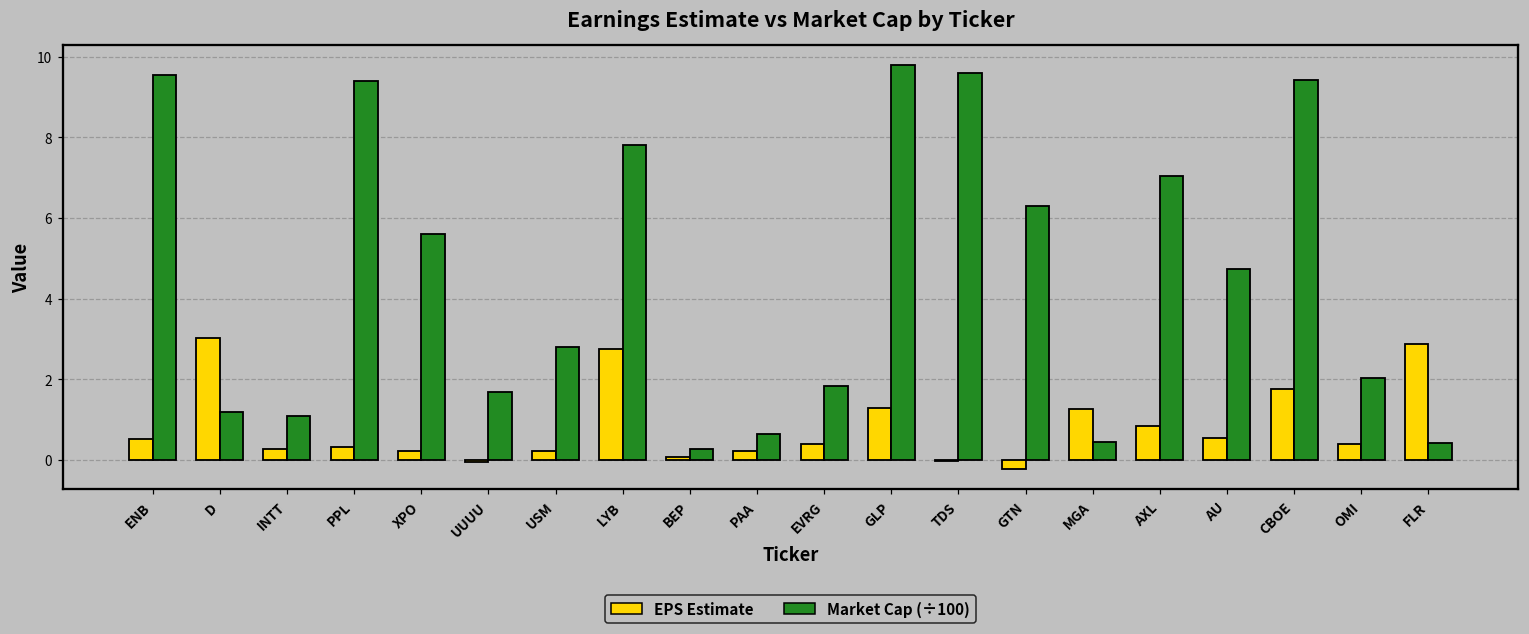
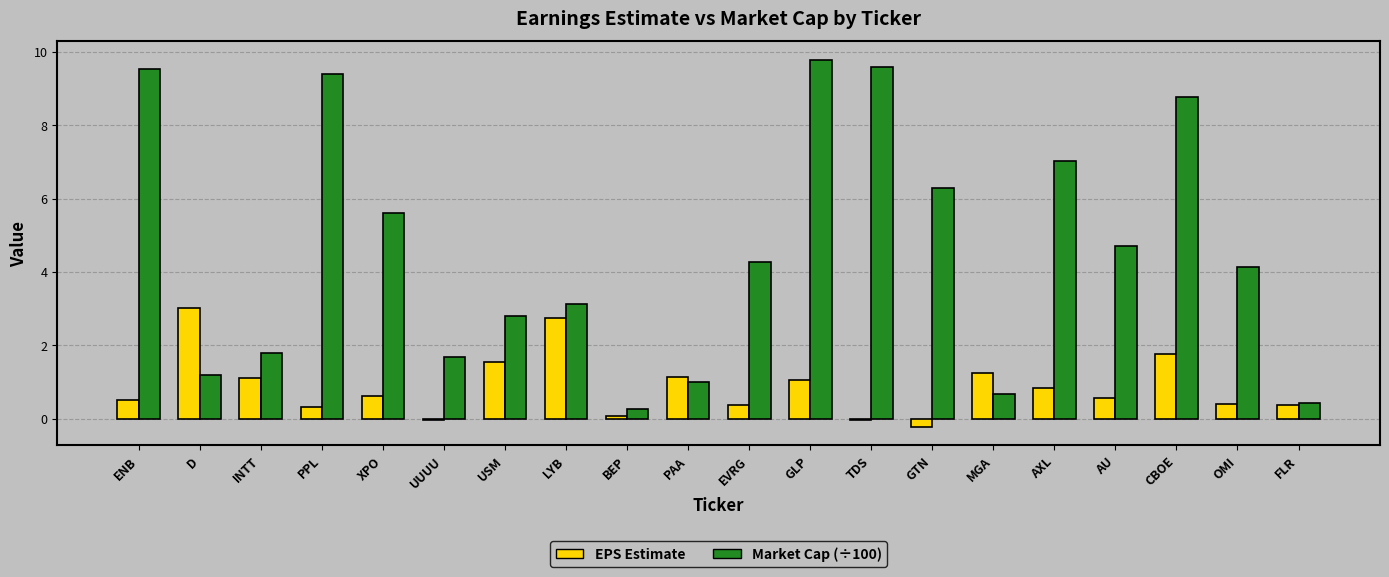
EPS Estimate, INTT: 0.3 -> 1.1
Market Cap (÷100), INTT: 1.1 -> 1.8
EPS Estimate, XPO: 0.2 -> 0.6
EPS Estimate, USM: 0.2 -> 1.5
Market Cap (÷100), LYB: 7.8 -> 3.1
EPS Estimate, PAA: 0.2 -> 1.1
Market Cap (÷100), PAA: 0.6 -> 1.0
Market Cap (÷100), EVRG: 1.8 -> 4.3
EPS Estimate, GLP: 1.3 -> 1.1
Market Cap (÷100), MGA: 0.4 -> 0.7
Market Cap (÷100), CBOE: 9.4 -> 8.8
Market Cap (÷100), OMI: 2.0 -> 4.1
EPS Estimate, FLR: 2.9 -> 0.4
